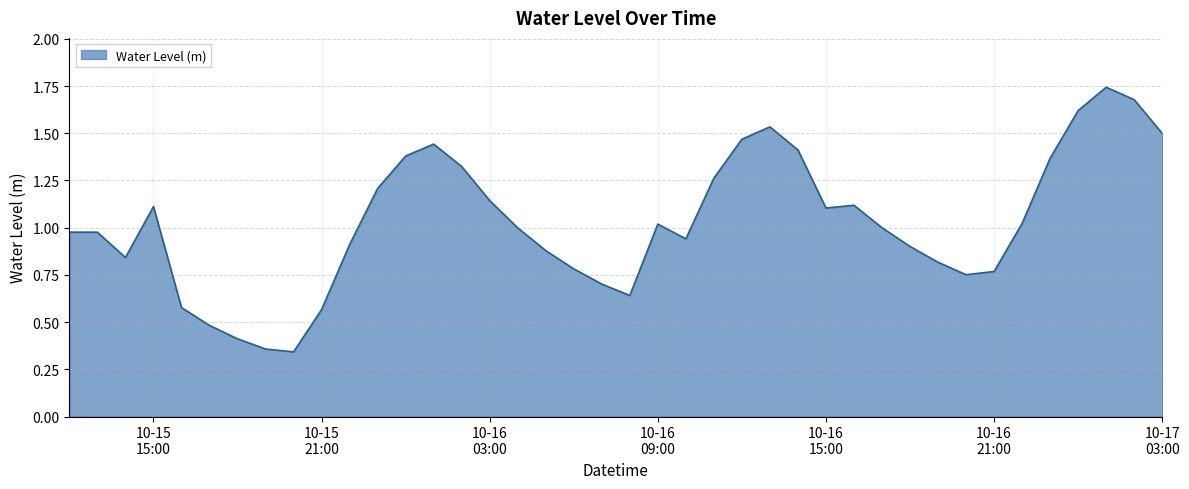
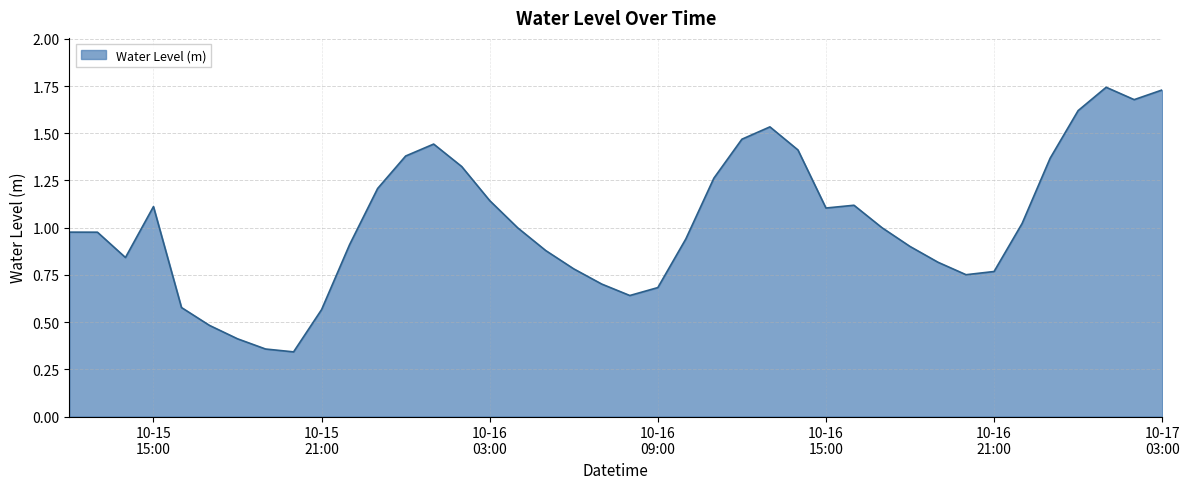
10-16 09:00: 1.02 -> 0.68
10-17 03:00: 1.50 -> 1.73
